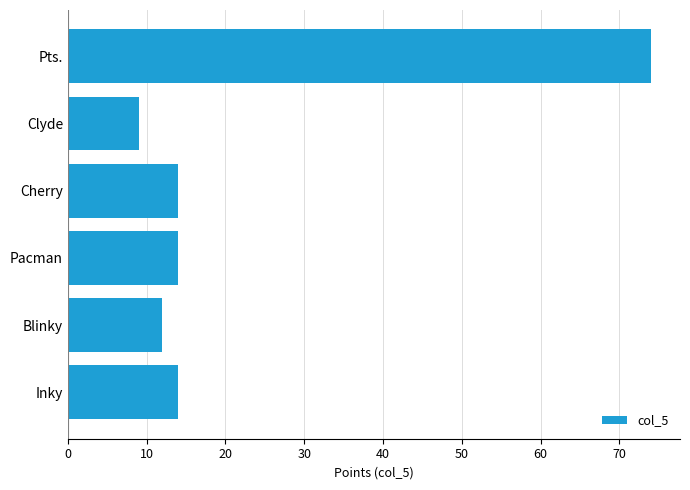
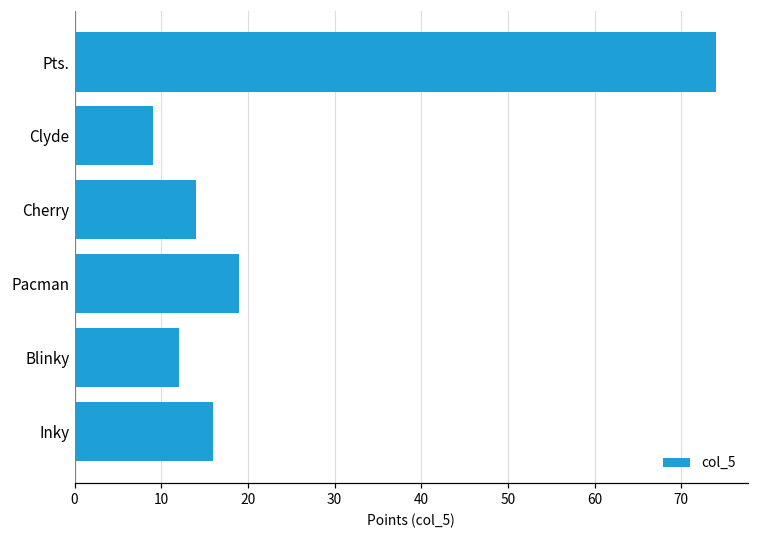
Pacman: 14 -> 19
Inky: 14 -> 16
